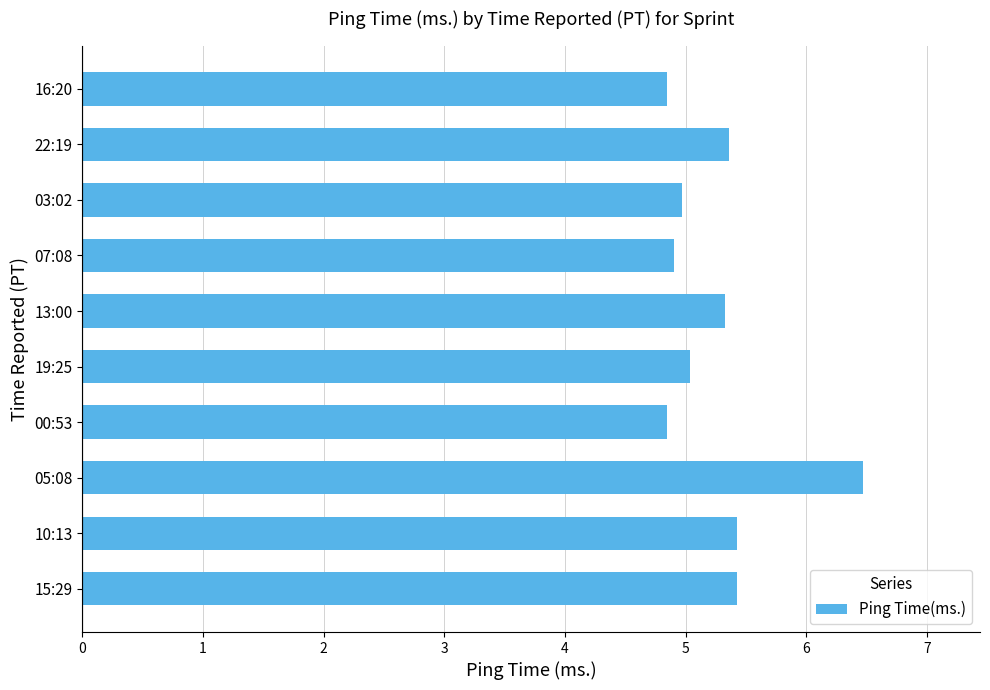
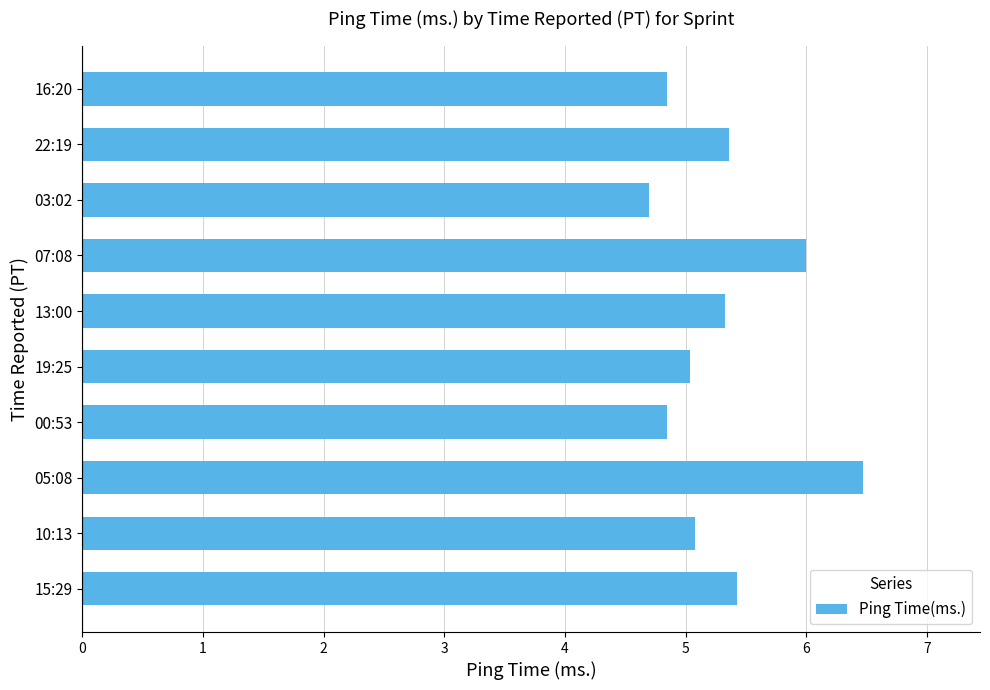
03:02: 4.97 -> 4.70
07:08: 4.9 -> 6.0
10:13: 5.43 -> 5.08
